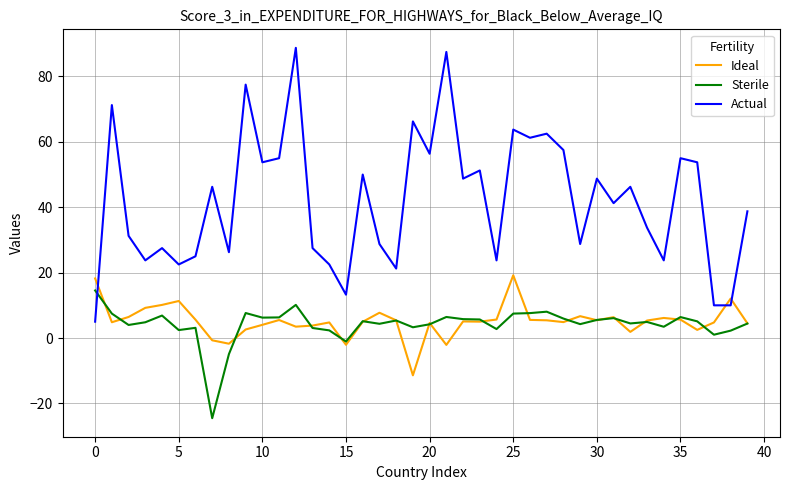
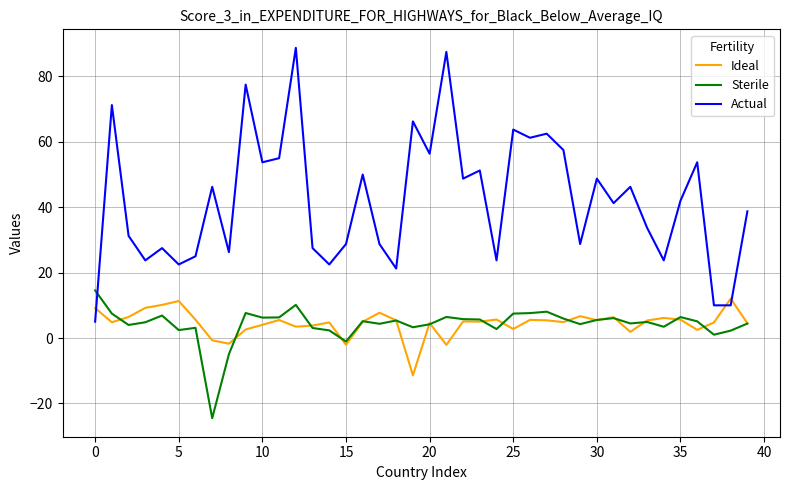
Ideal, 0: 18 -> 9
Actual, 15: 13 -> 29
Ideal, 25: 19 -> 3
Actual, 35: 55 -> 42
